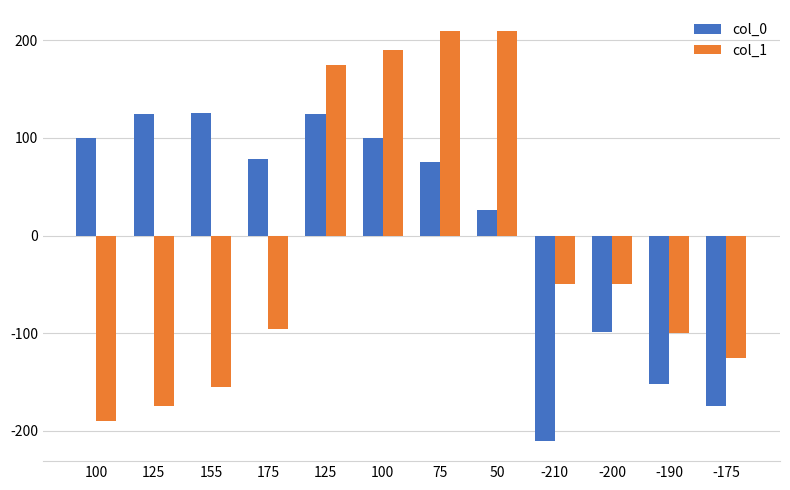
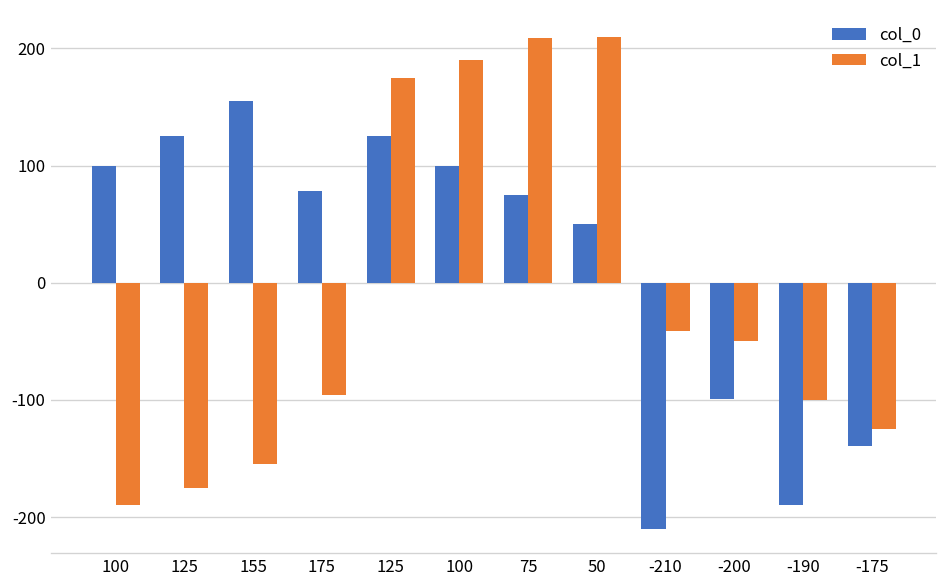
col_0, 155: 130 -> 160
col_0, 50: 30 -> 50
col_1, -210: -50 -> -40
col_0, -190: -150 -> -190
col_0, -175: -180 -> -140
